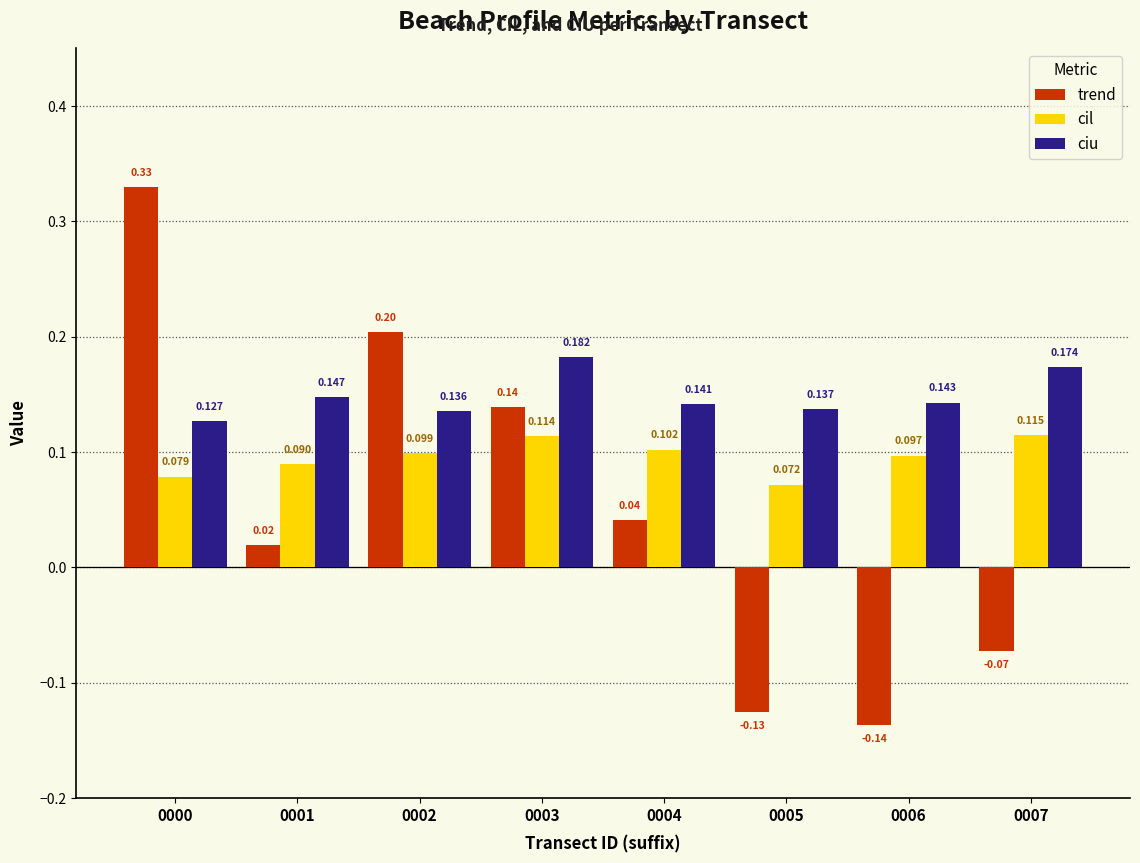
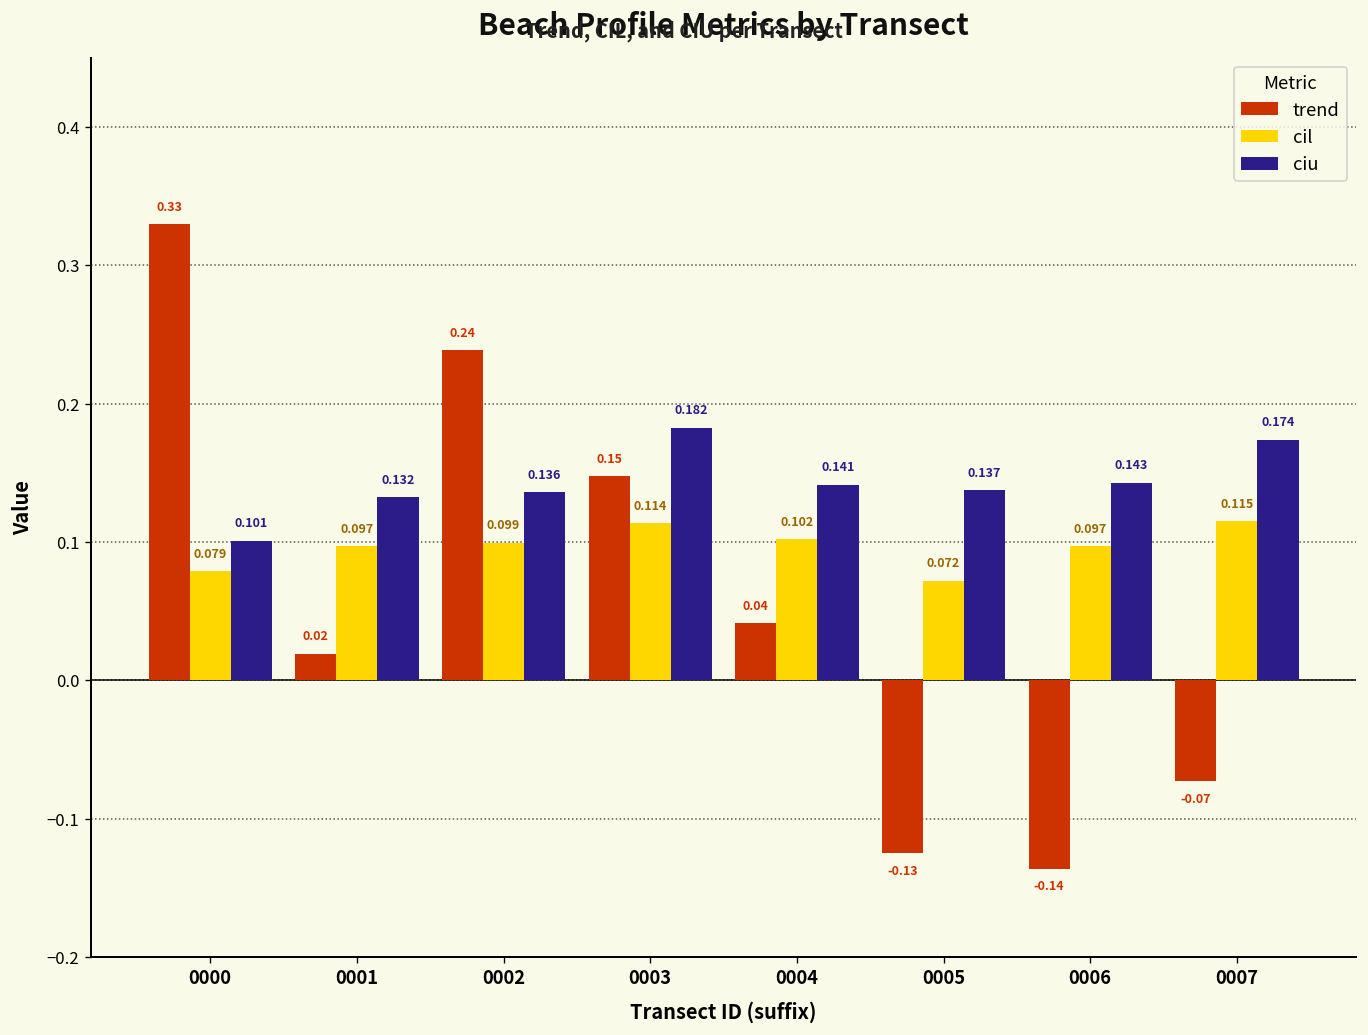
ciu, 0000: 0.127 -> 0.101
cil, 0001: 0.090 -> 0.097
ciu, 0001: 0.147 -> 0.132
trend, 0002: 0.20 -> 0.24
trend, 0003: 0.14 -> 0.15
